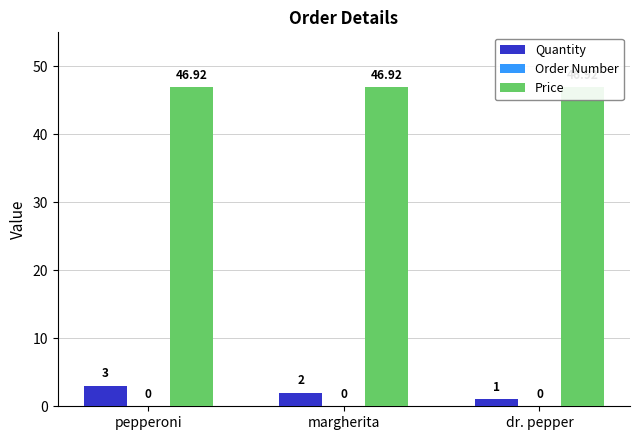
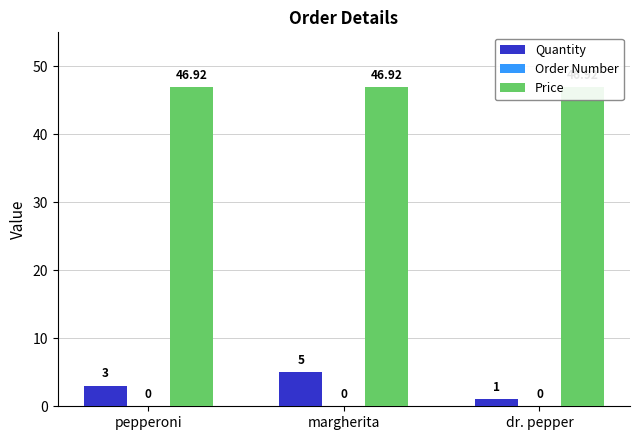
Quantity, margherita: 2 -> 5
